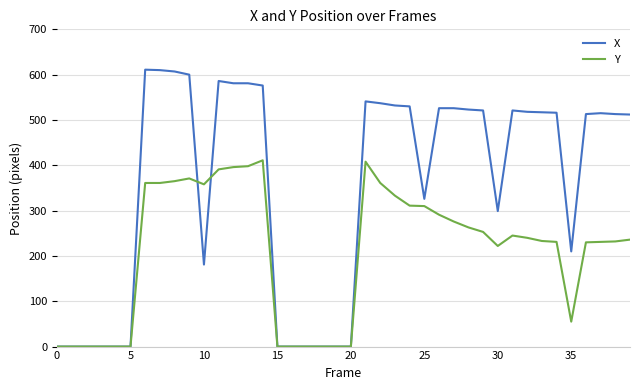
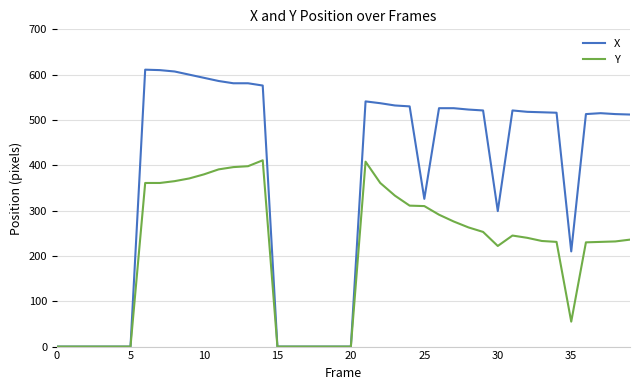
X, 10: 180 -> 590
Y, 10: 360 -> 380
